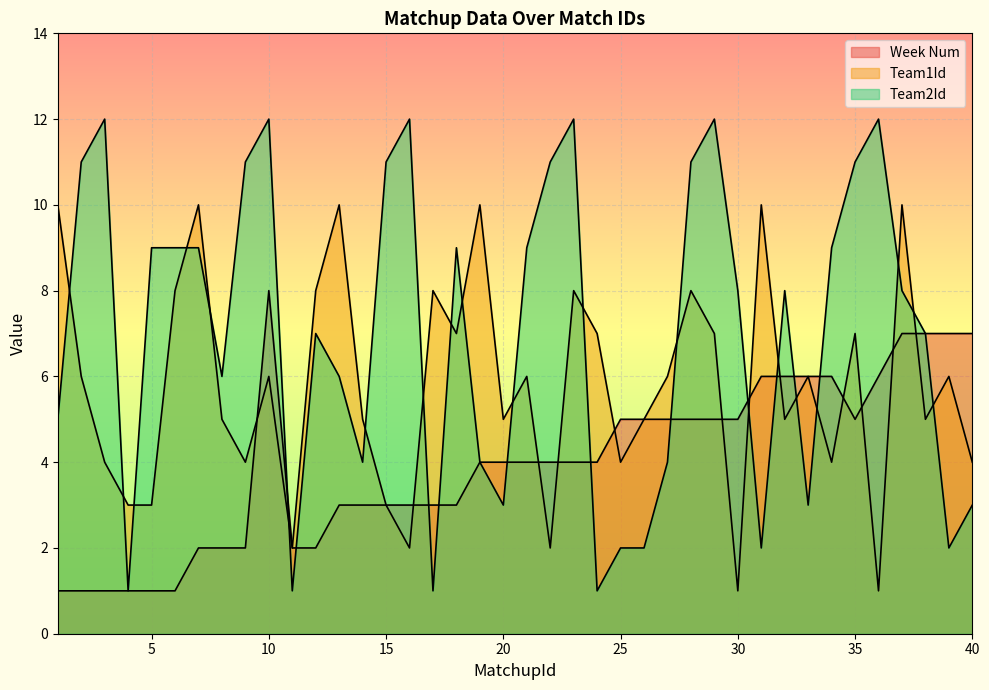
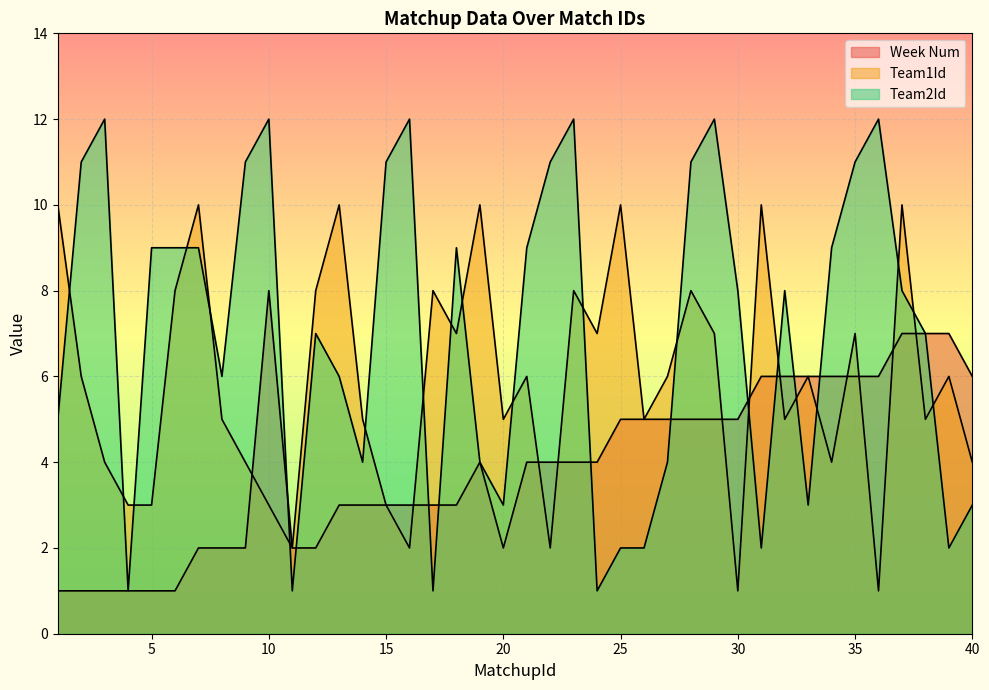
Team1Id, 10: 6 -> 3
Week Num, 20: 4 -> 2
Team1Id, 25: 4 -> 10
Week Num, 35: 5 -> 6
Week Num, 40: 7 -> 6
